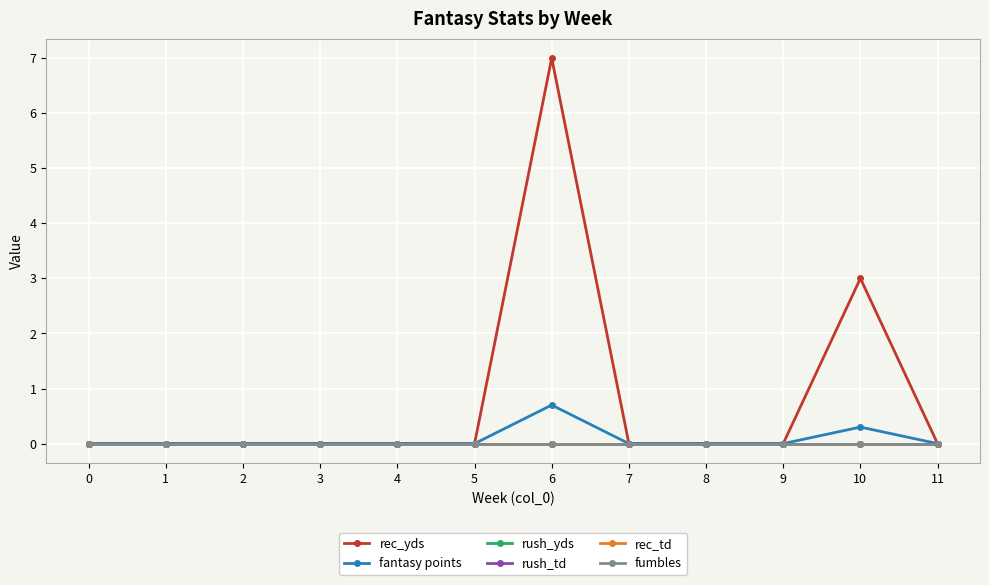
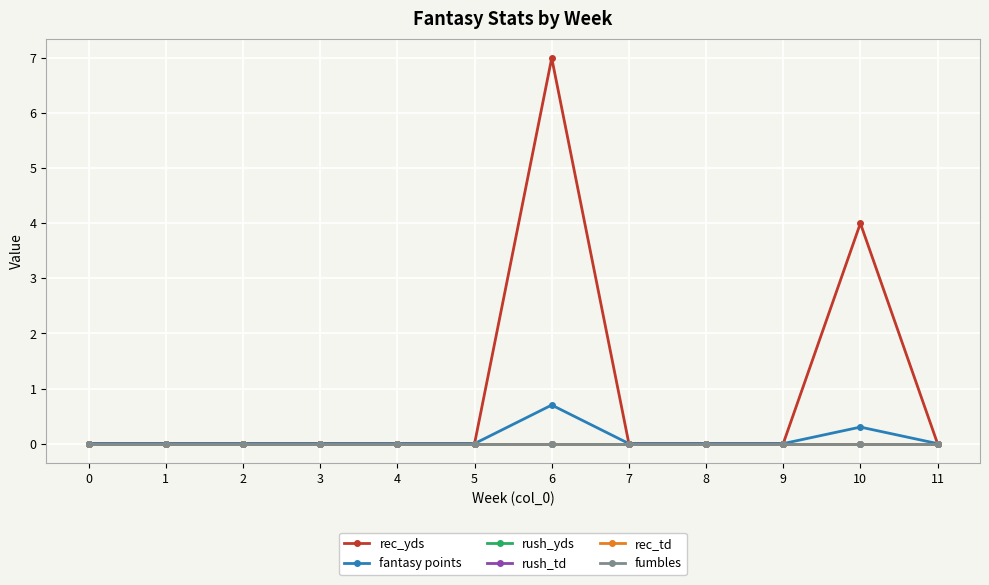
rec_yds, 10: 3 -> 4
